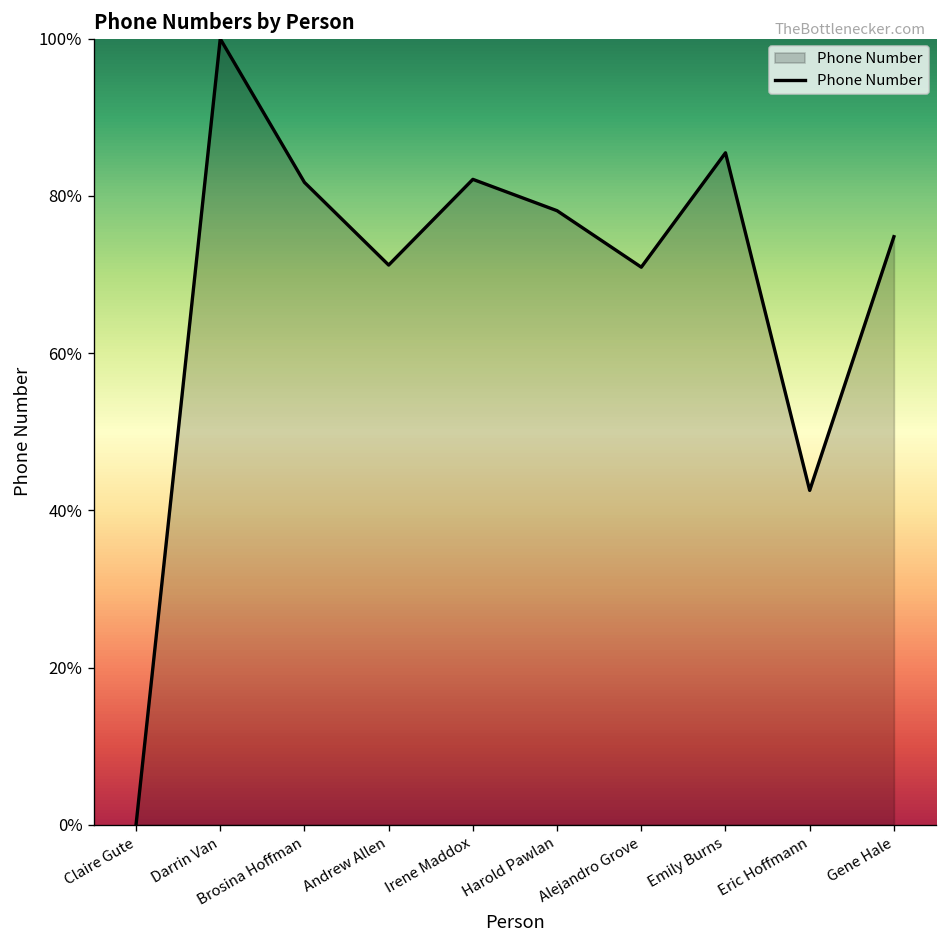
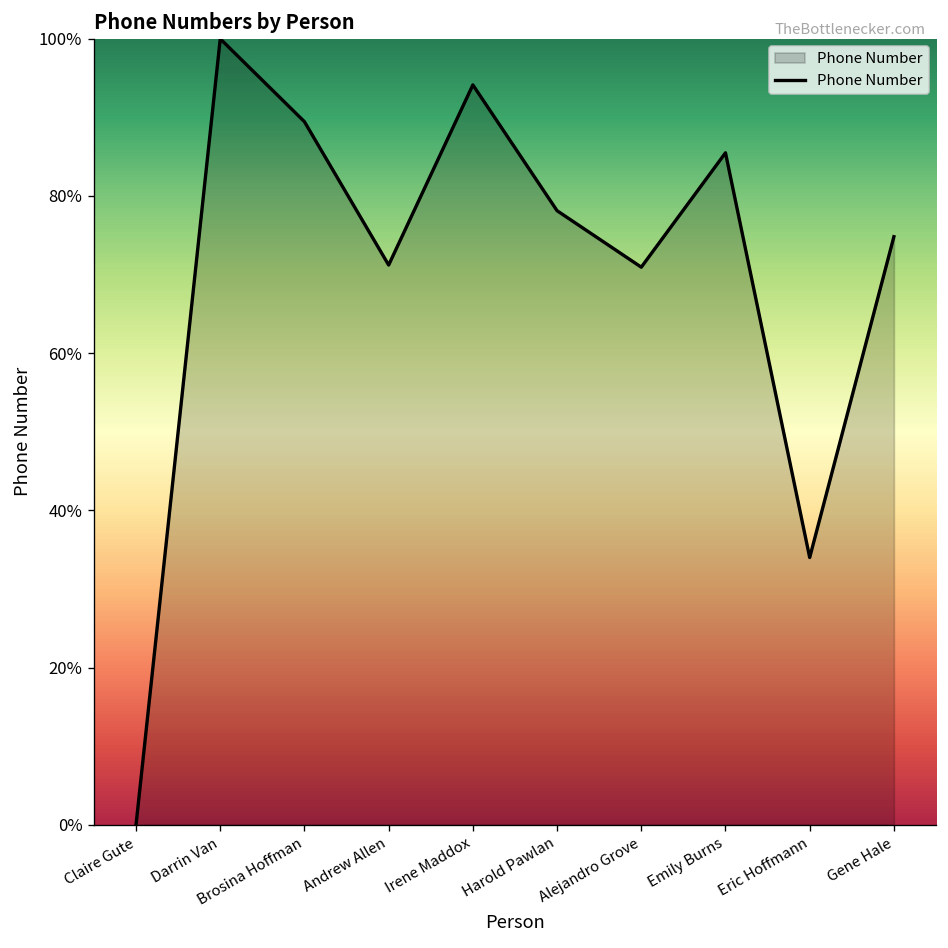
Brosina Hoffman: 82% -> 89%
Irene Maddox: 82% -> 94%
Eric Hoffmann: 43% -> 34%
